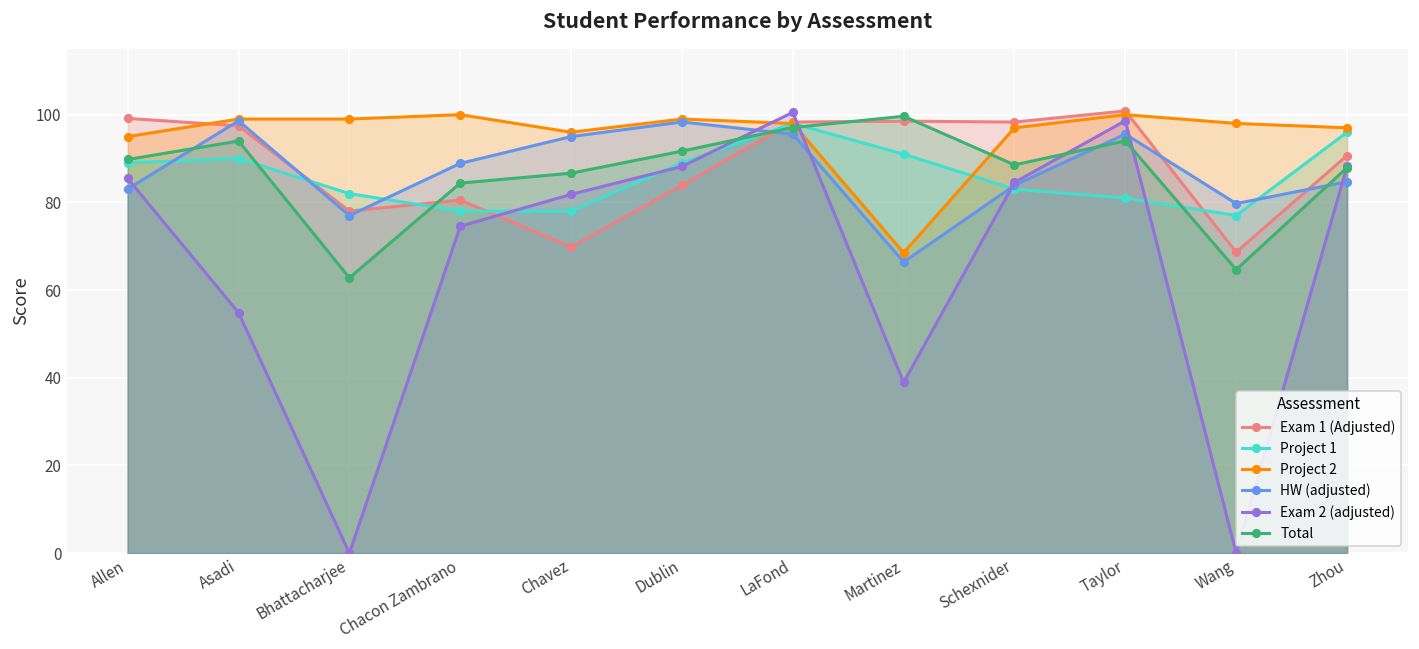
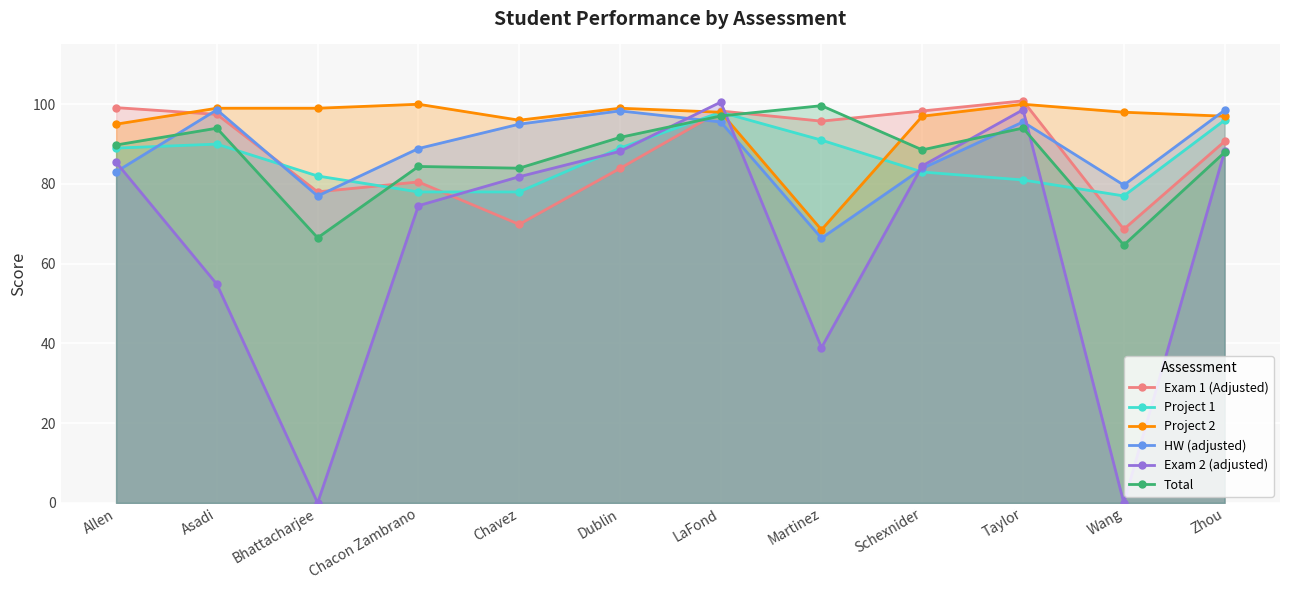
Total, Bhattacharjee: 63 -> 67
Total, Chavez: 87 -> 84
Exam 1 (Adjusted), Martinez: 99 -> 96
HW (adjusted), Zhou: 85 -> 98
